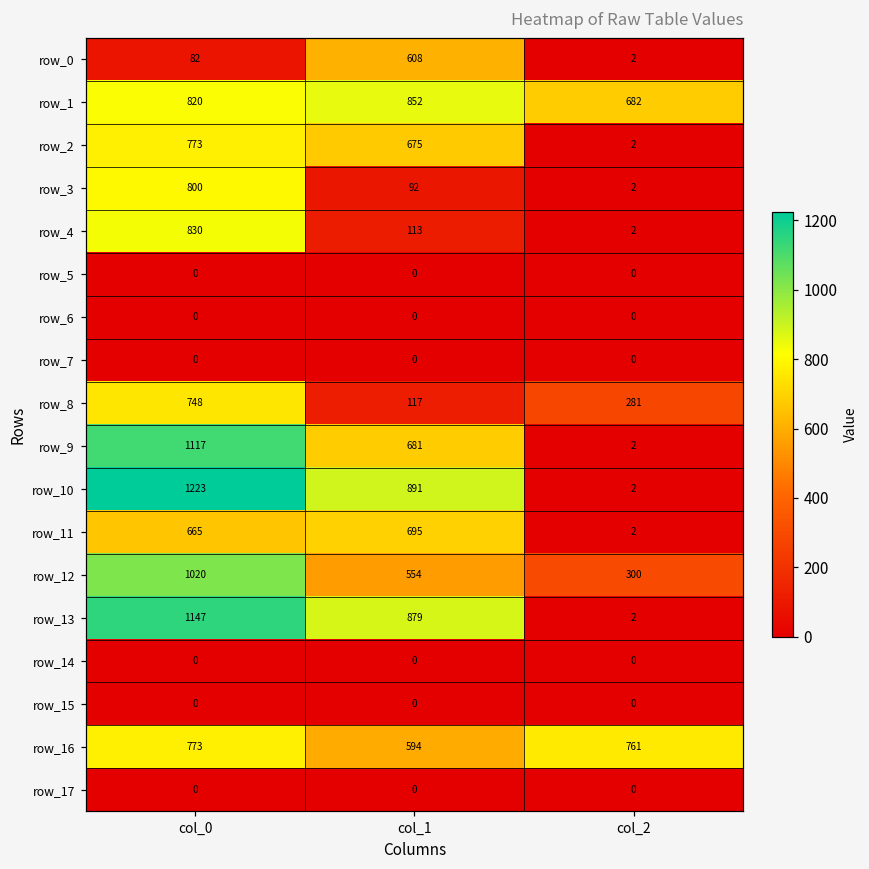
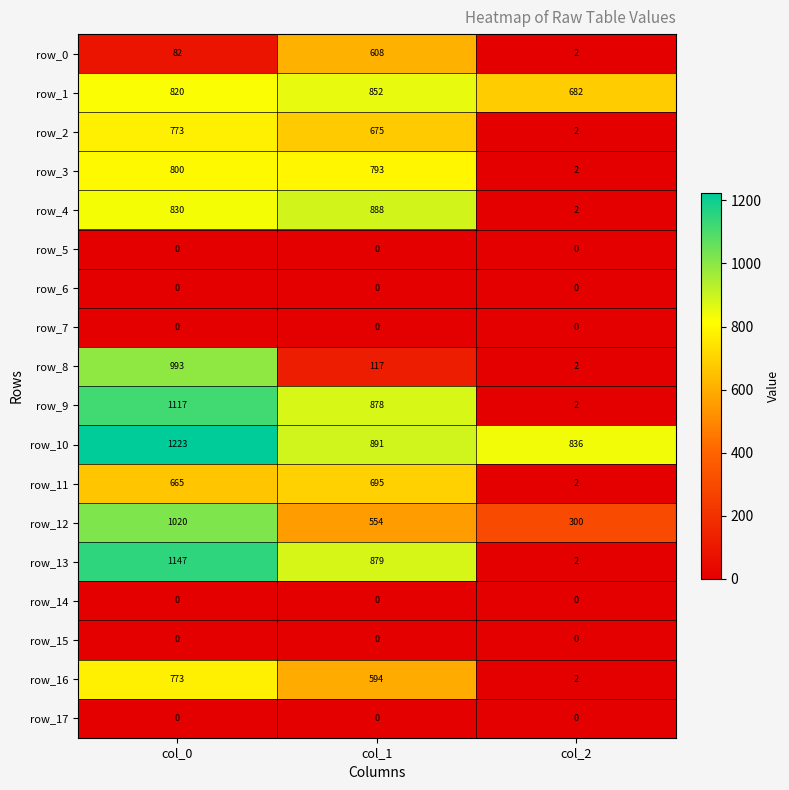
row_3, col_1: 92 -> 793
row_4, col_1: 113 -> 888
row_8, col_0: 748 -> 993
row_8, col_2: 281 -> 2
row_9, col_1: 681 -> 878
row_10, col_2: 2 -> 836
row_16, col_2: 761 -> 2
